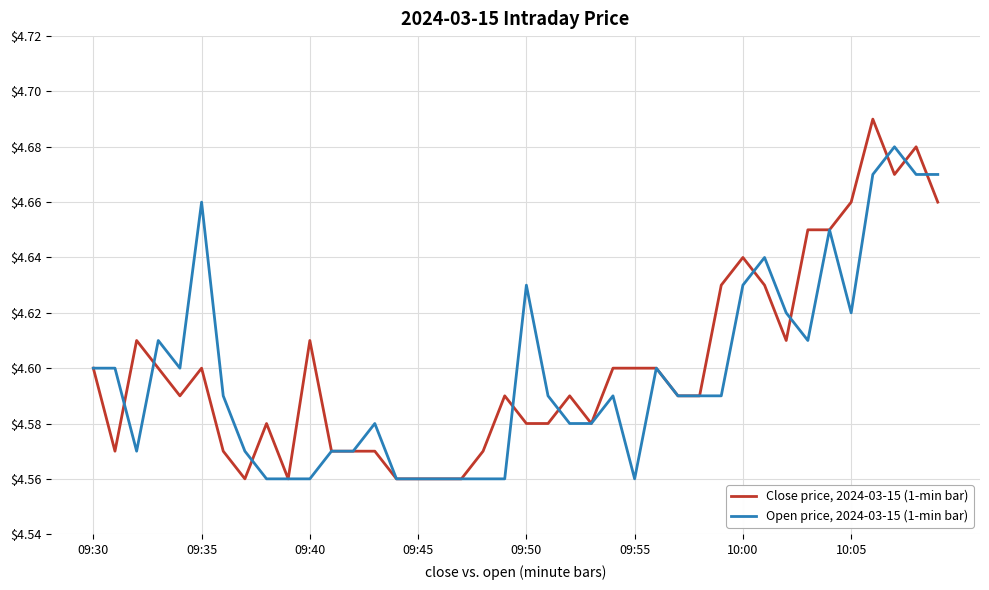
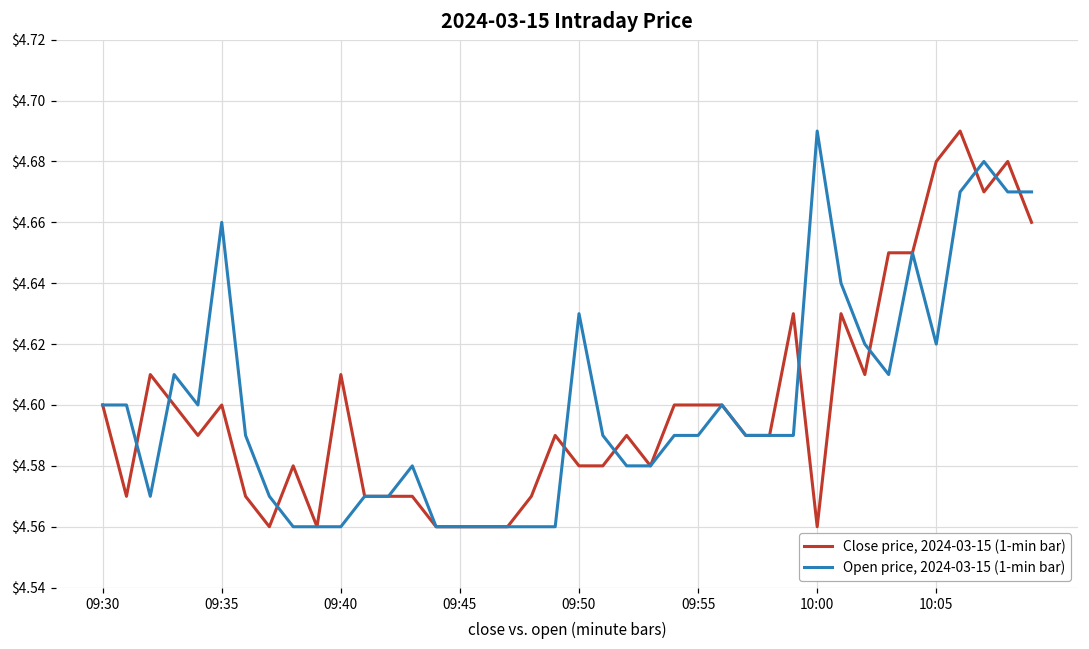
Open price, 2024-03-15 (1-min bar), 09:55: $4.56 -> $4.59
Close price, 2024-03-15 (1-min bar), 10:00: $4.64 -> $4.56
Open price, 2024-03-15 (1-min bar), 10:00: $4.63 -> $4.69
Close price, 2024-03-15 (1-min bar), 10:05: $4.66 -> $4.68
